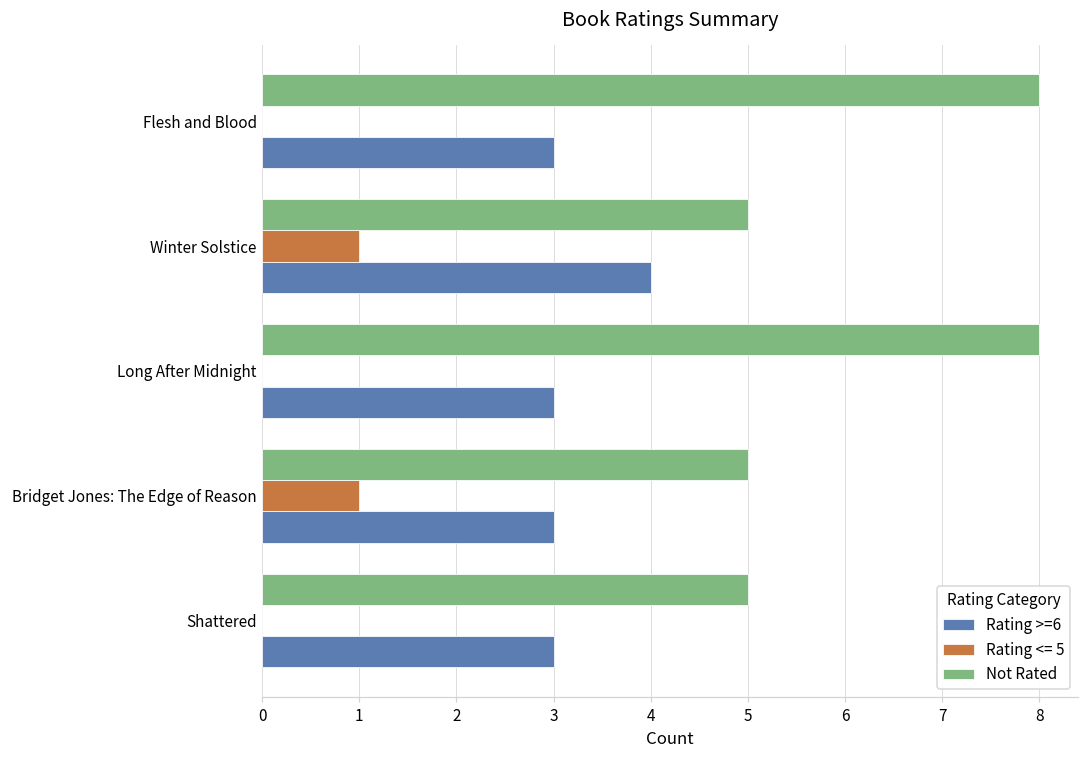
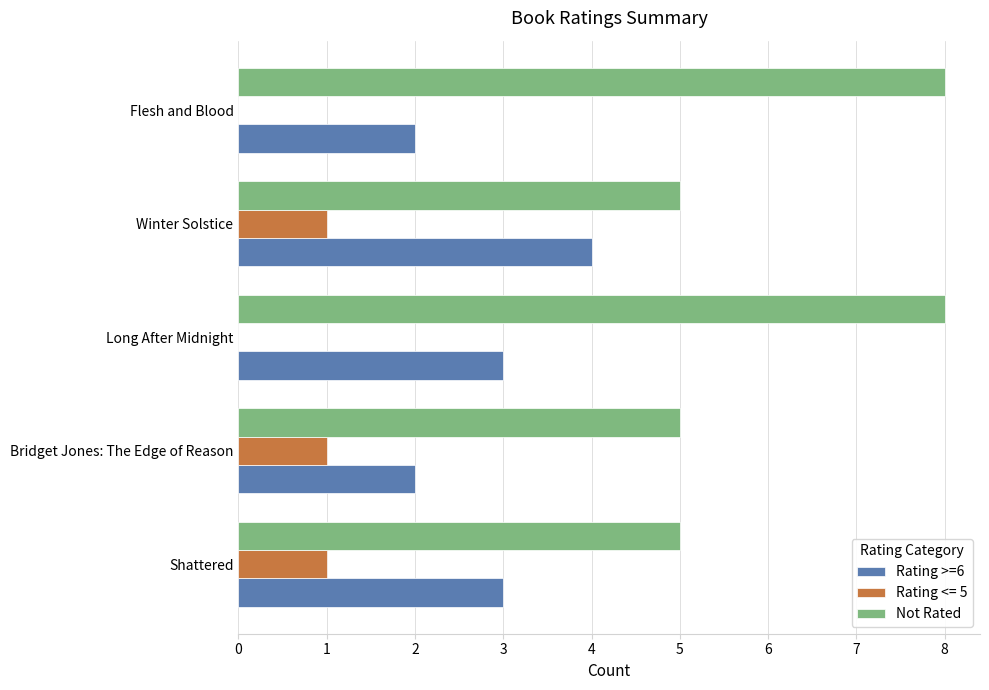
Rating >=6, Flesh and Blood: 3 -> 2
Rating >=6, Bridget Jones: The Edge of Reason: 3 -> 2
Rating <= 5, Shattered: 0 -> 1
